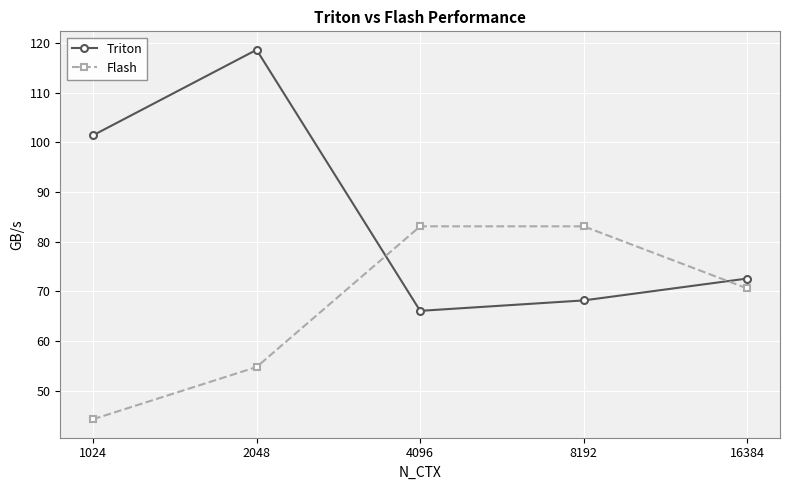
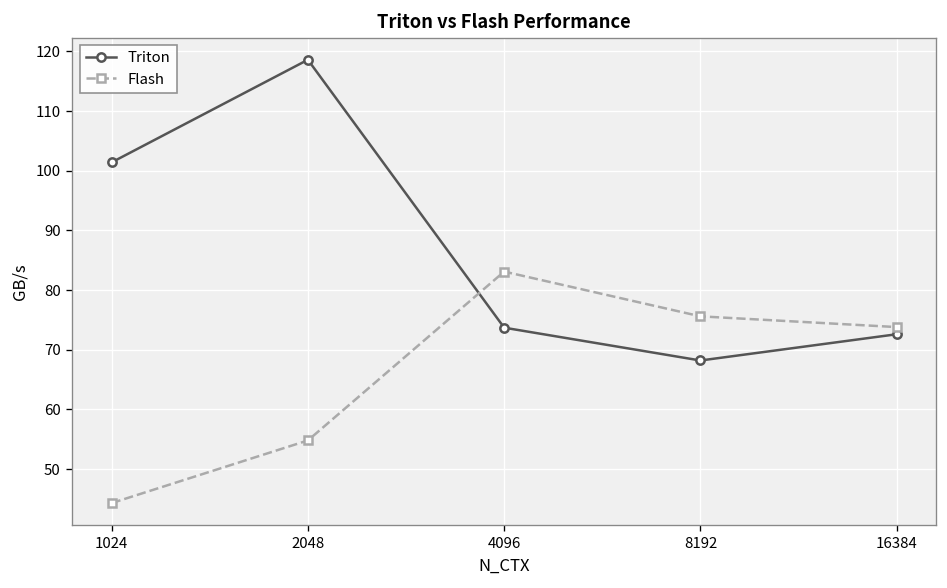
Triton, 4096: 66 -> 74
Flash, 8192: 83 -> 76
Flash, 16384: 71 -> 74
